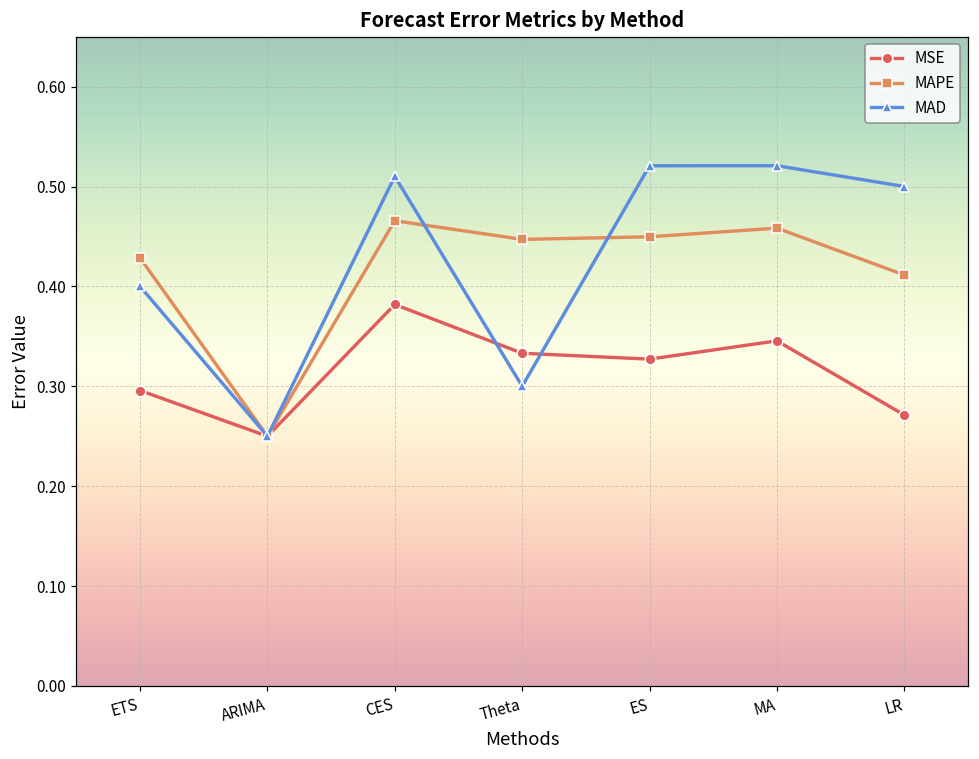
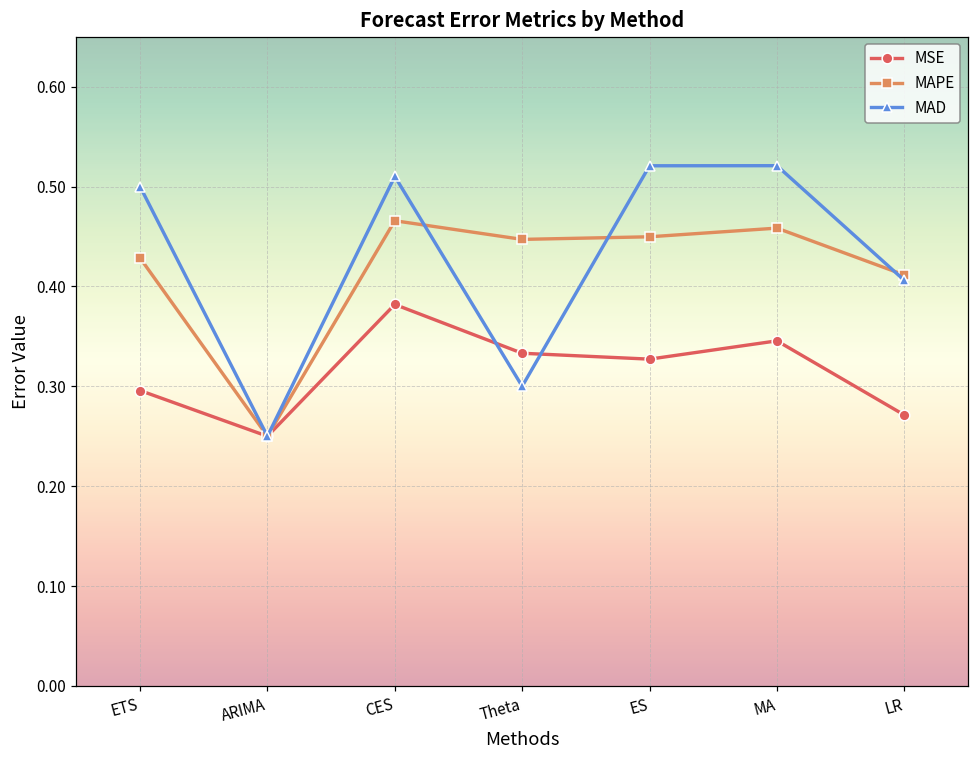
MAD, ETS: 0.4 -> 0.5
MAD, LR: 0.50 -> 0.41
